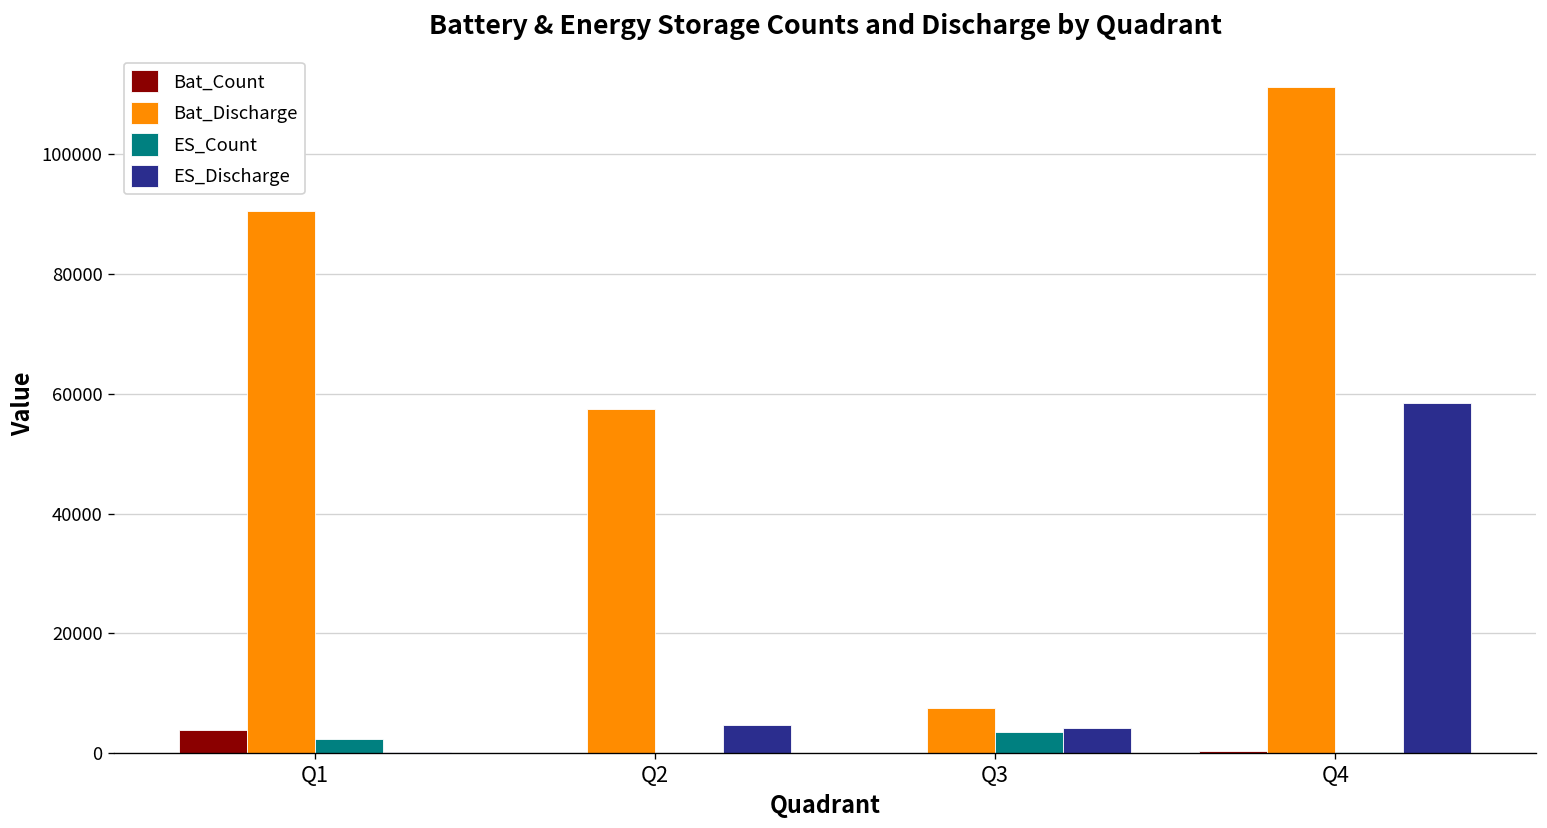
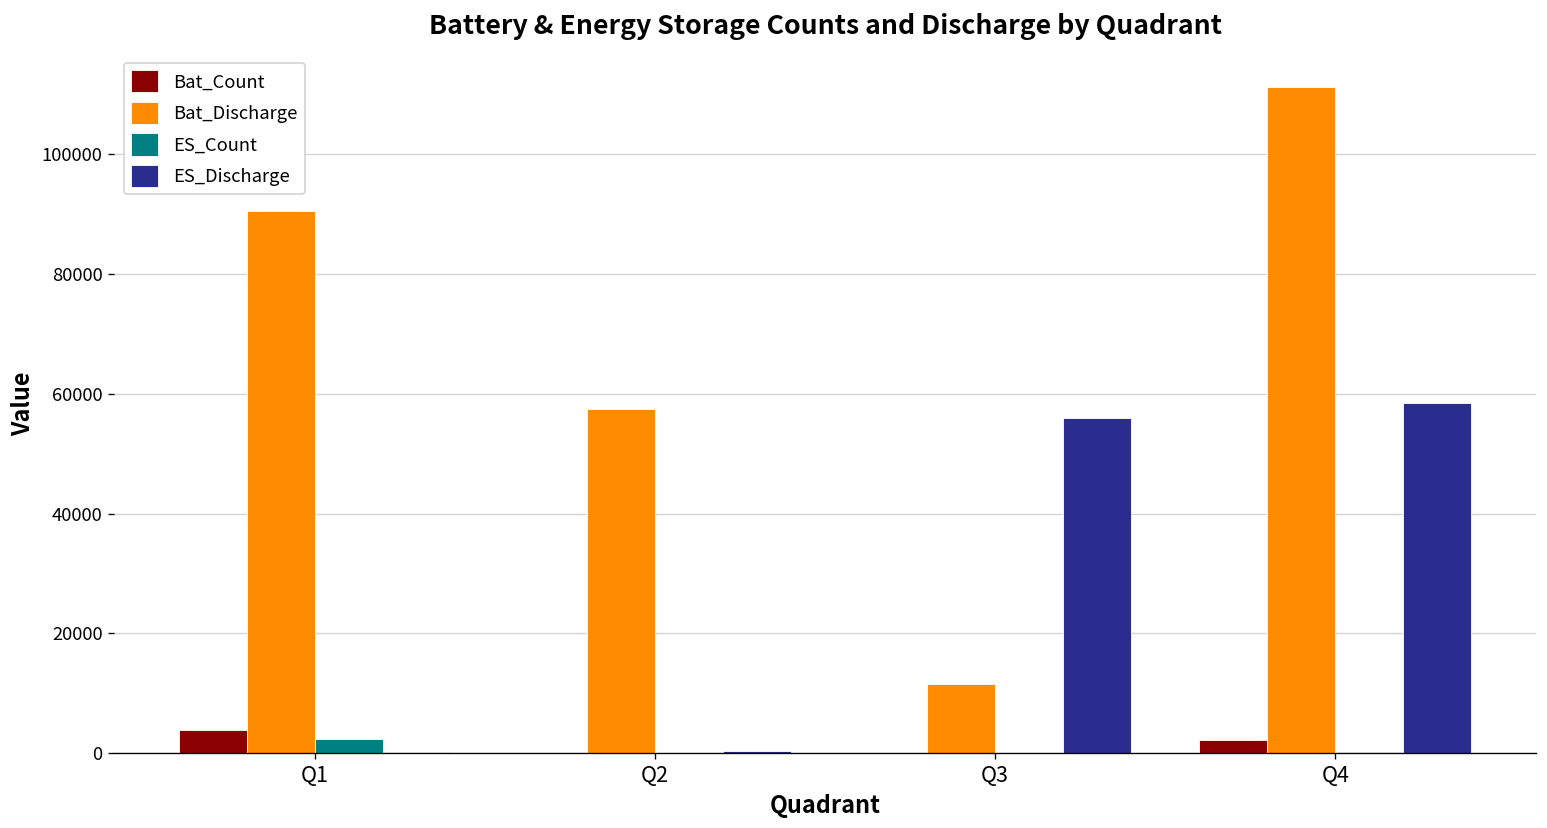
ES_Discharge, Q2: 5000 -> 0
Bat_Discharge, Q3: 8000 -> 11000
ES_Count, Q3: 4000 -> 0
ES_Discharge, Q3: 4000 -> 56000
Bat_Count, Q4: 0 -> 2000
